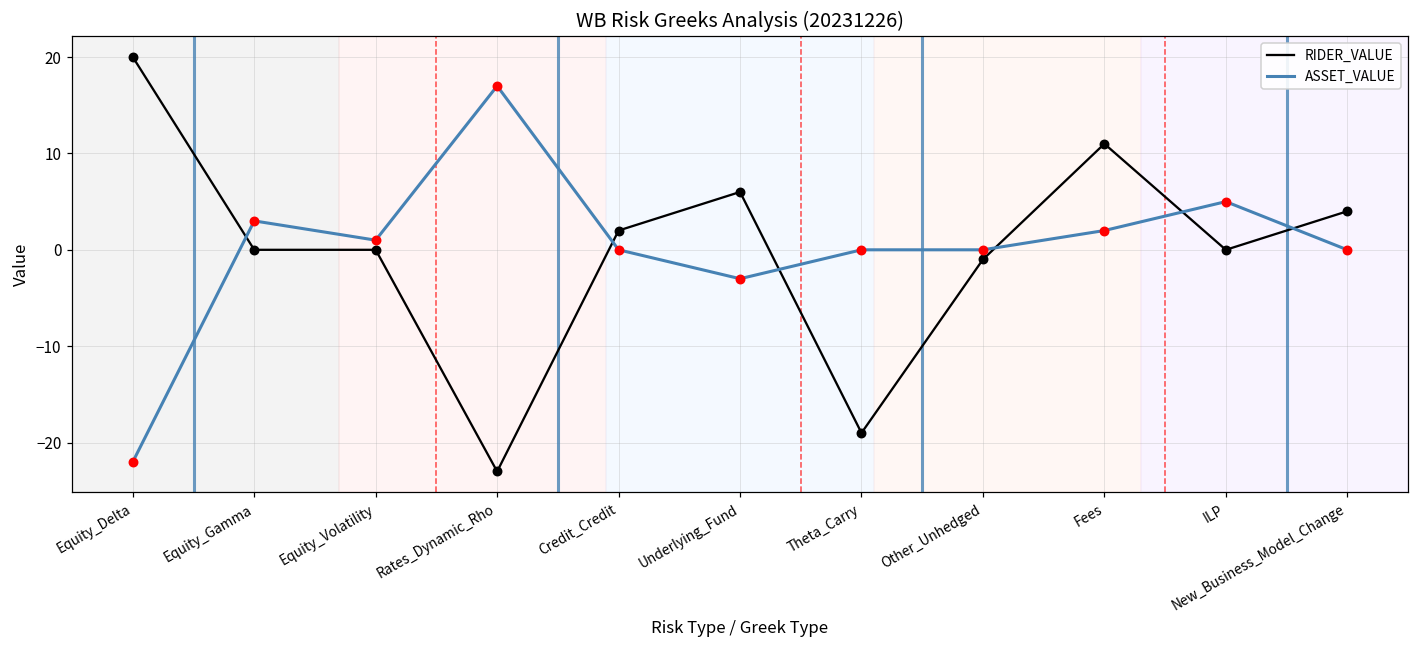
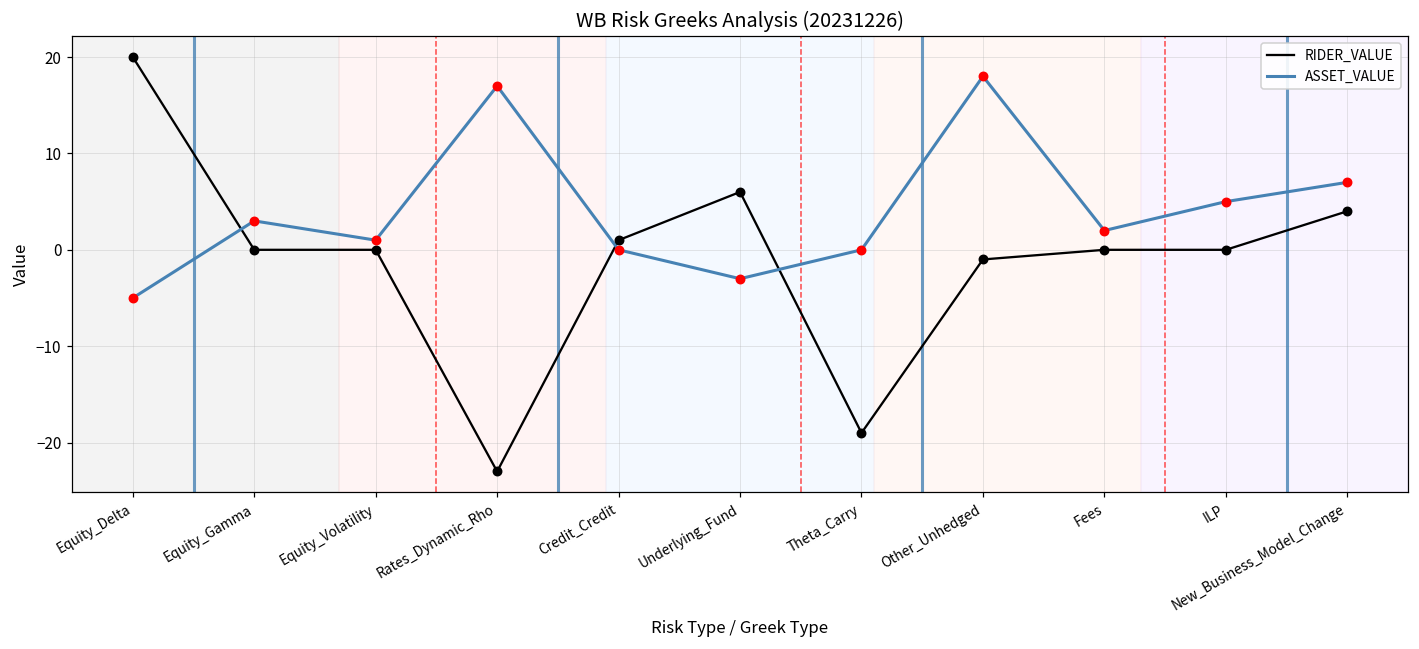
ASSET_VALUE, Equity_Delta: -22 -> -5
RIDER_VALUE, Credit_Credit: 2 -> 1
ASSET_VALUE, Other_Unhedged: 0 -> 18
RIDER_VALUE, Fees: 11 -> 0
ASSET_VALUE, New_Business_Model_Change: 0 -> 7
